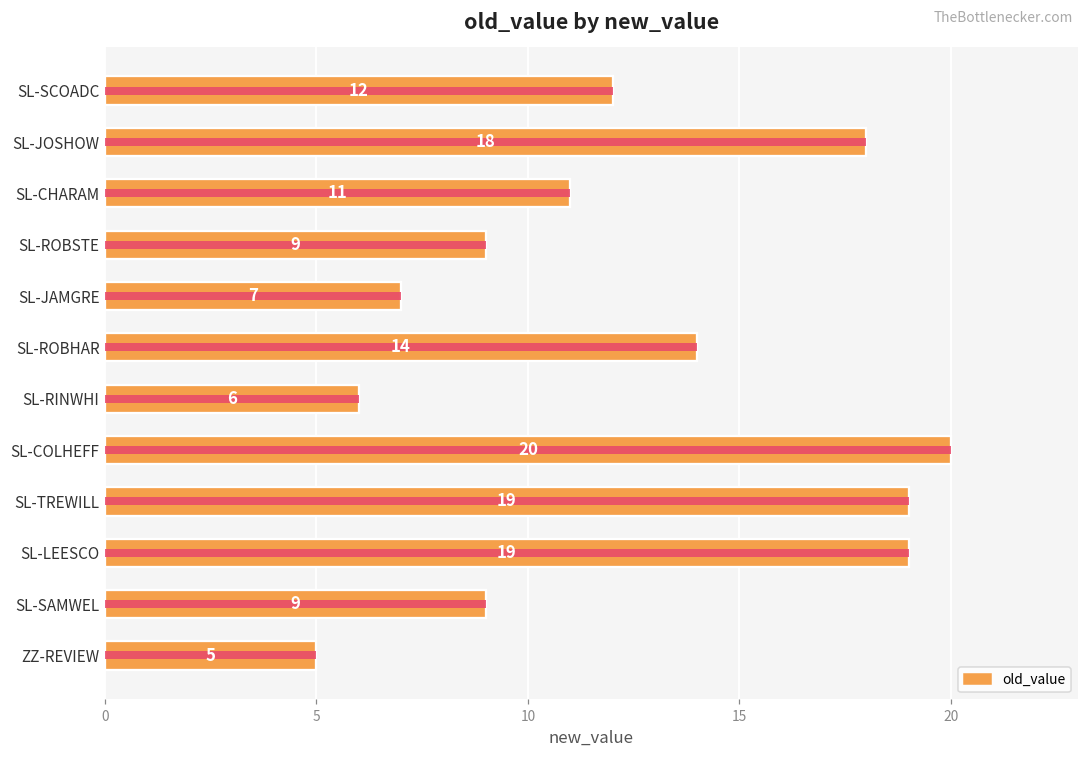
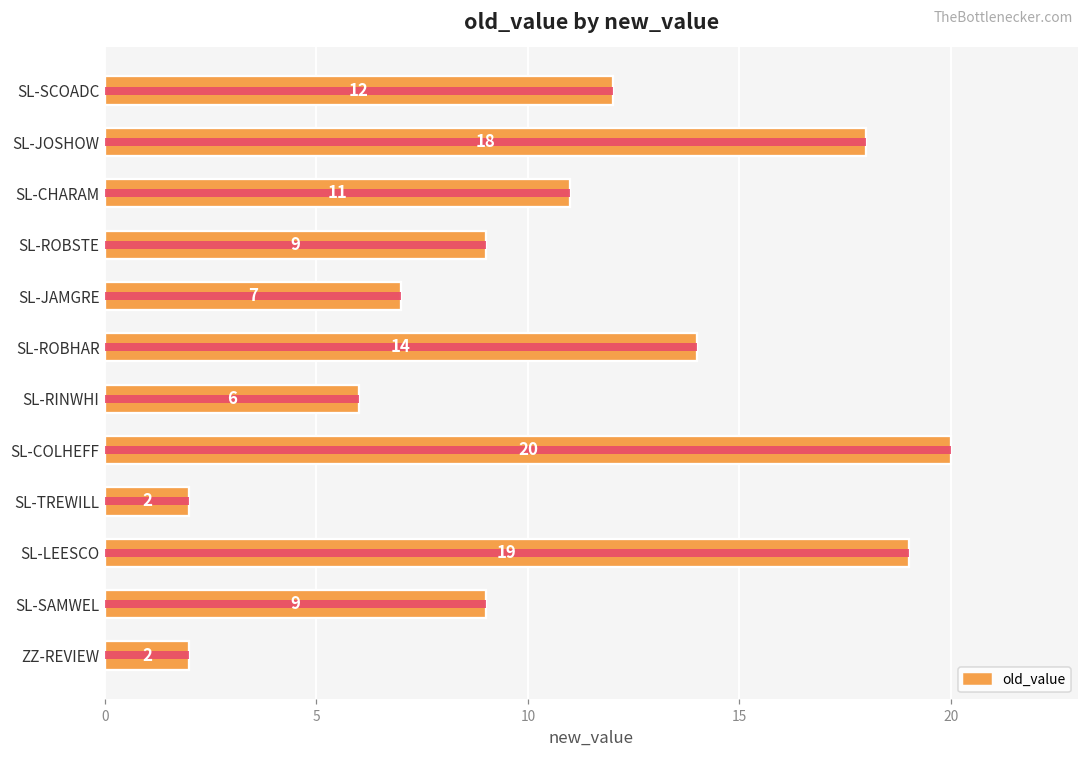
old_value, SL-TREWILL: 19 -> 2
old_value, ZZ-REVIEW: 5 -> 2
